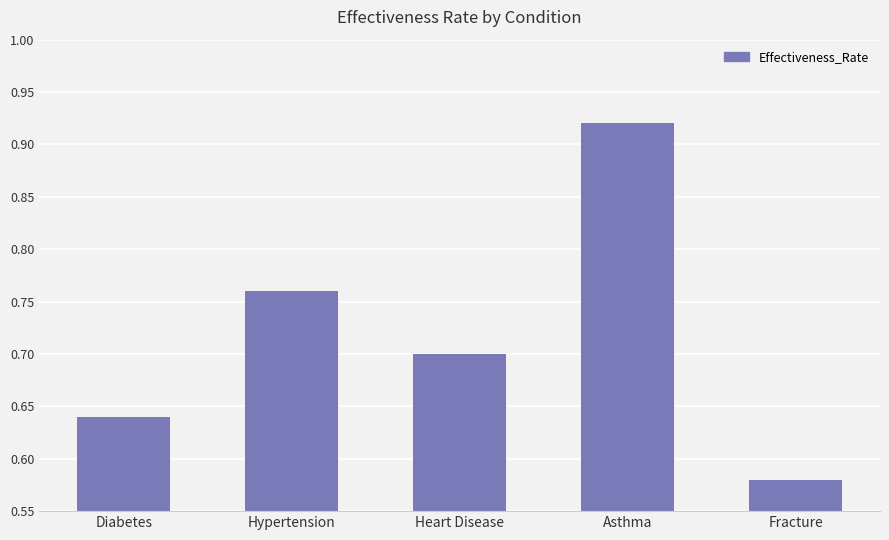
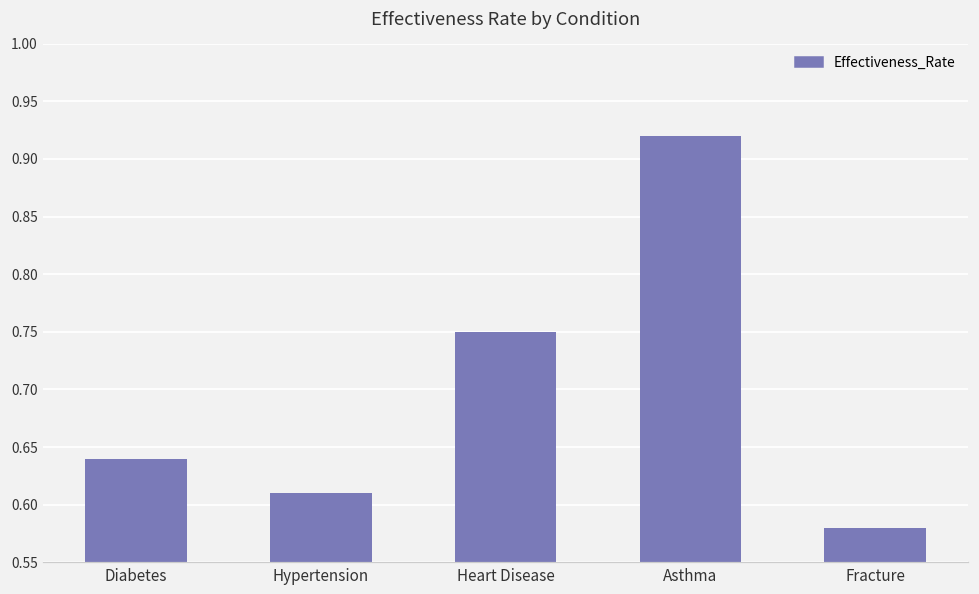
Hypertension: 0.76 -> 0.61
Heart Disease: 0.70 -> 0.75
